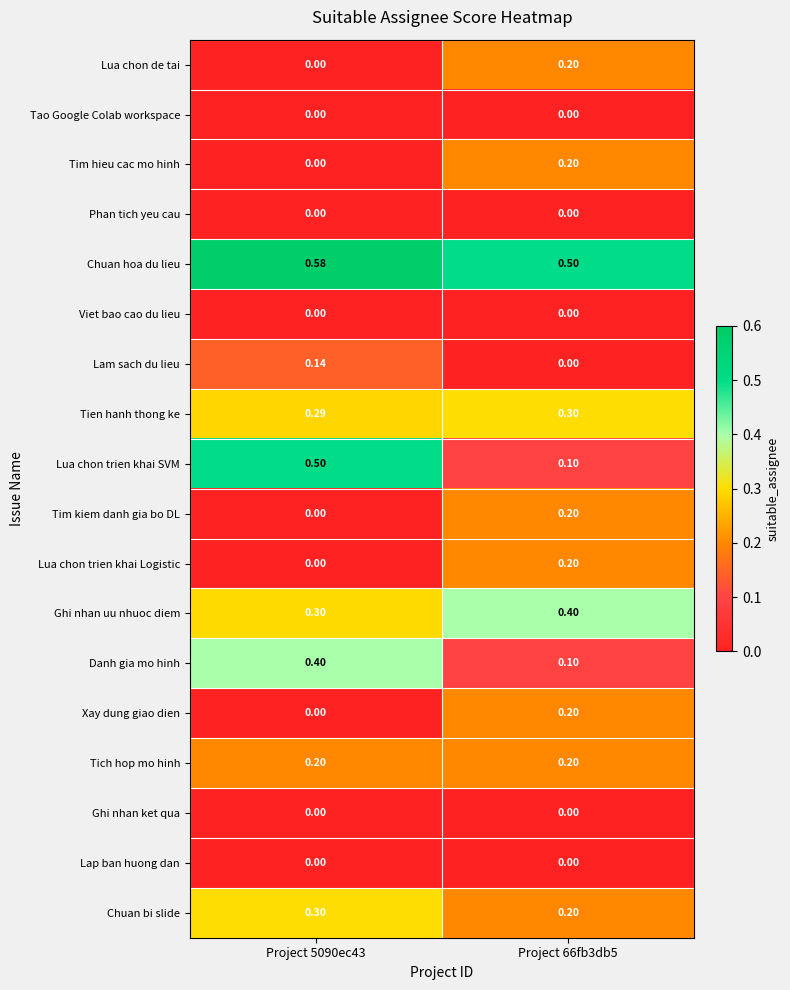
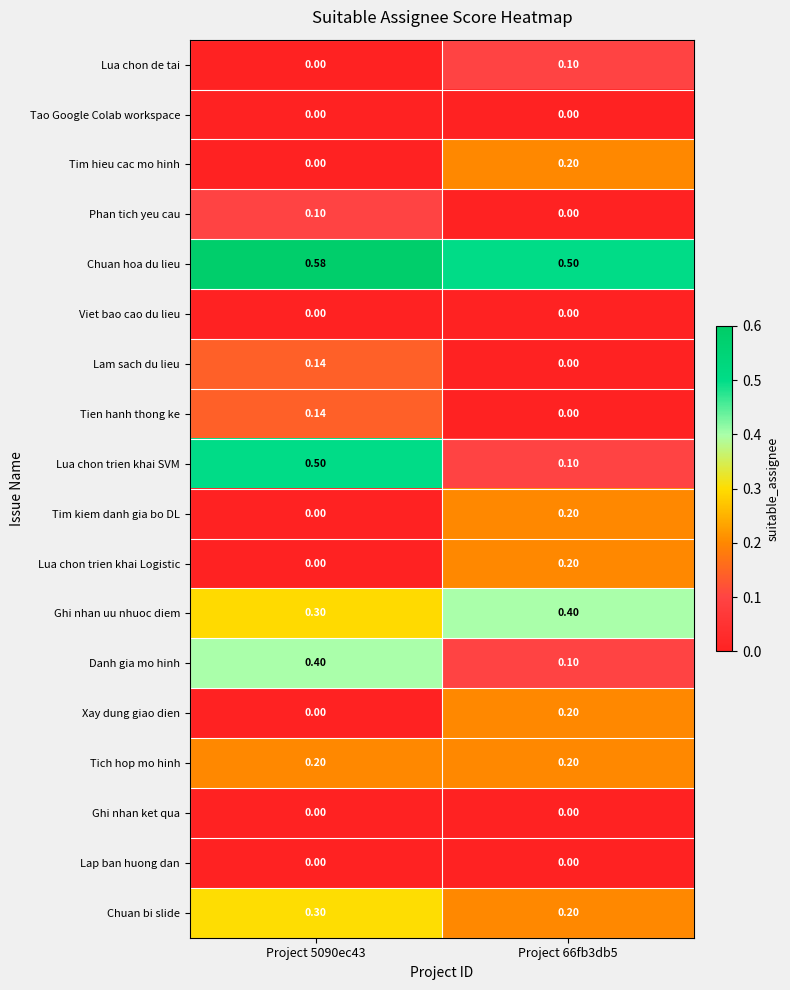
Lua chon de tai, Project 66fb3db5: 0.20 -> 0.10
Phan tich yeu cau, Project 5090ec43: 0.00 -> 0.10
Tien hanh thong ke, Project 5090ec43: 0.29 -> 0.14
Tien hanh thong ke, Project 66fb3db5: 0.30 -> 0.00
